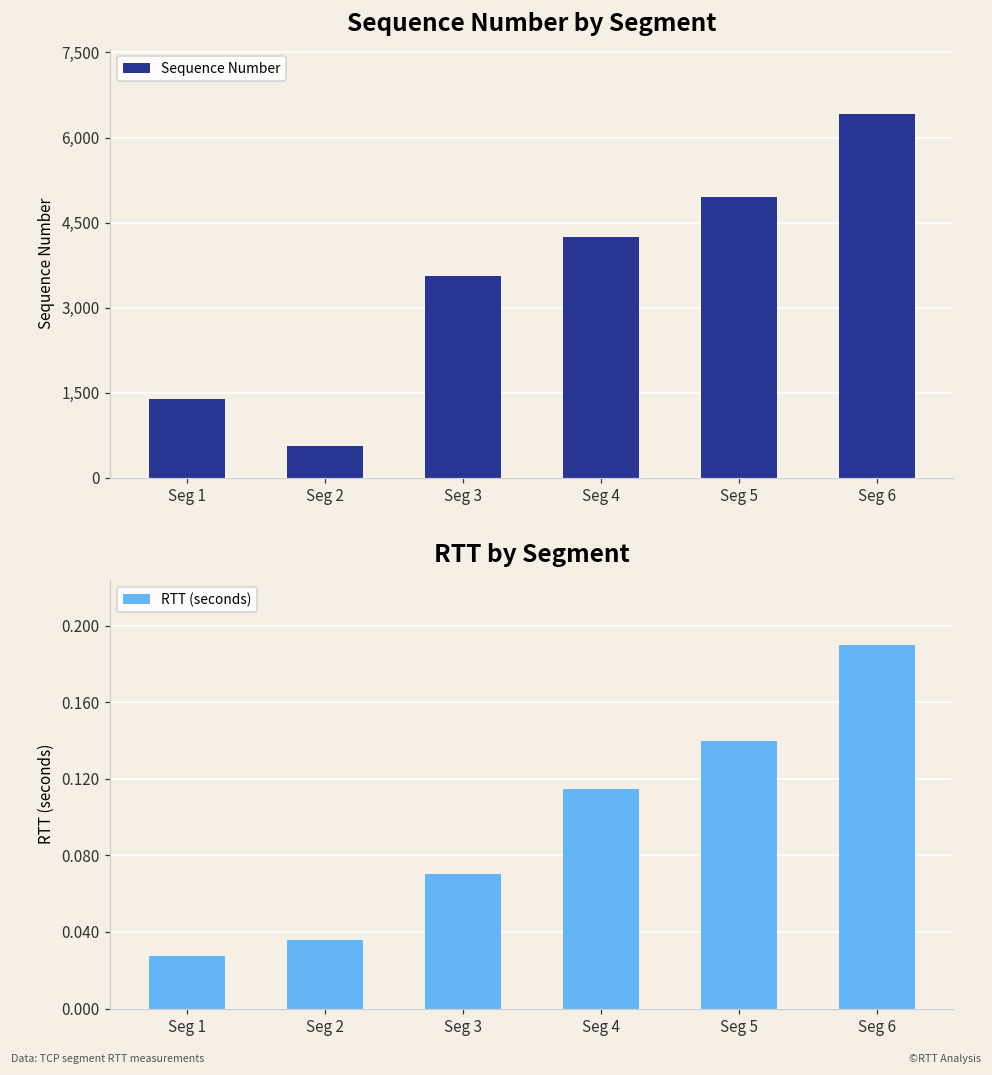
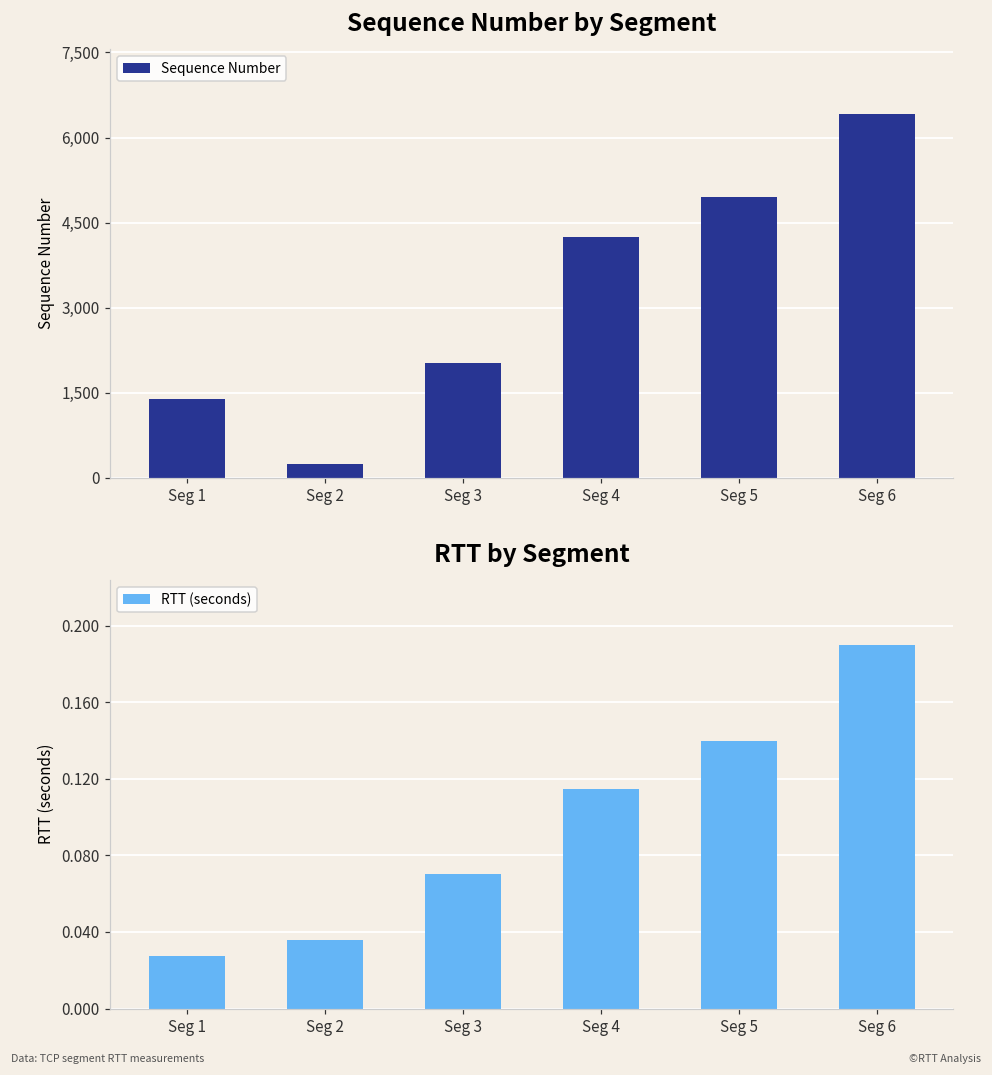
Sequence Number by Segment, Seg 2: 600 -> 200
Sequence Number by Segment, Seg 3: 3,500 -> 2,000
